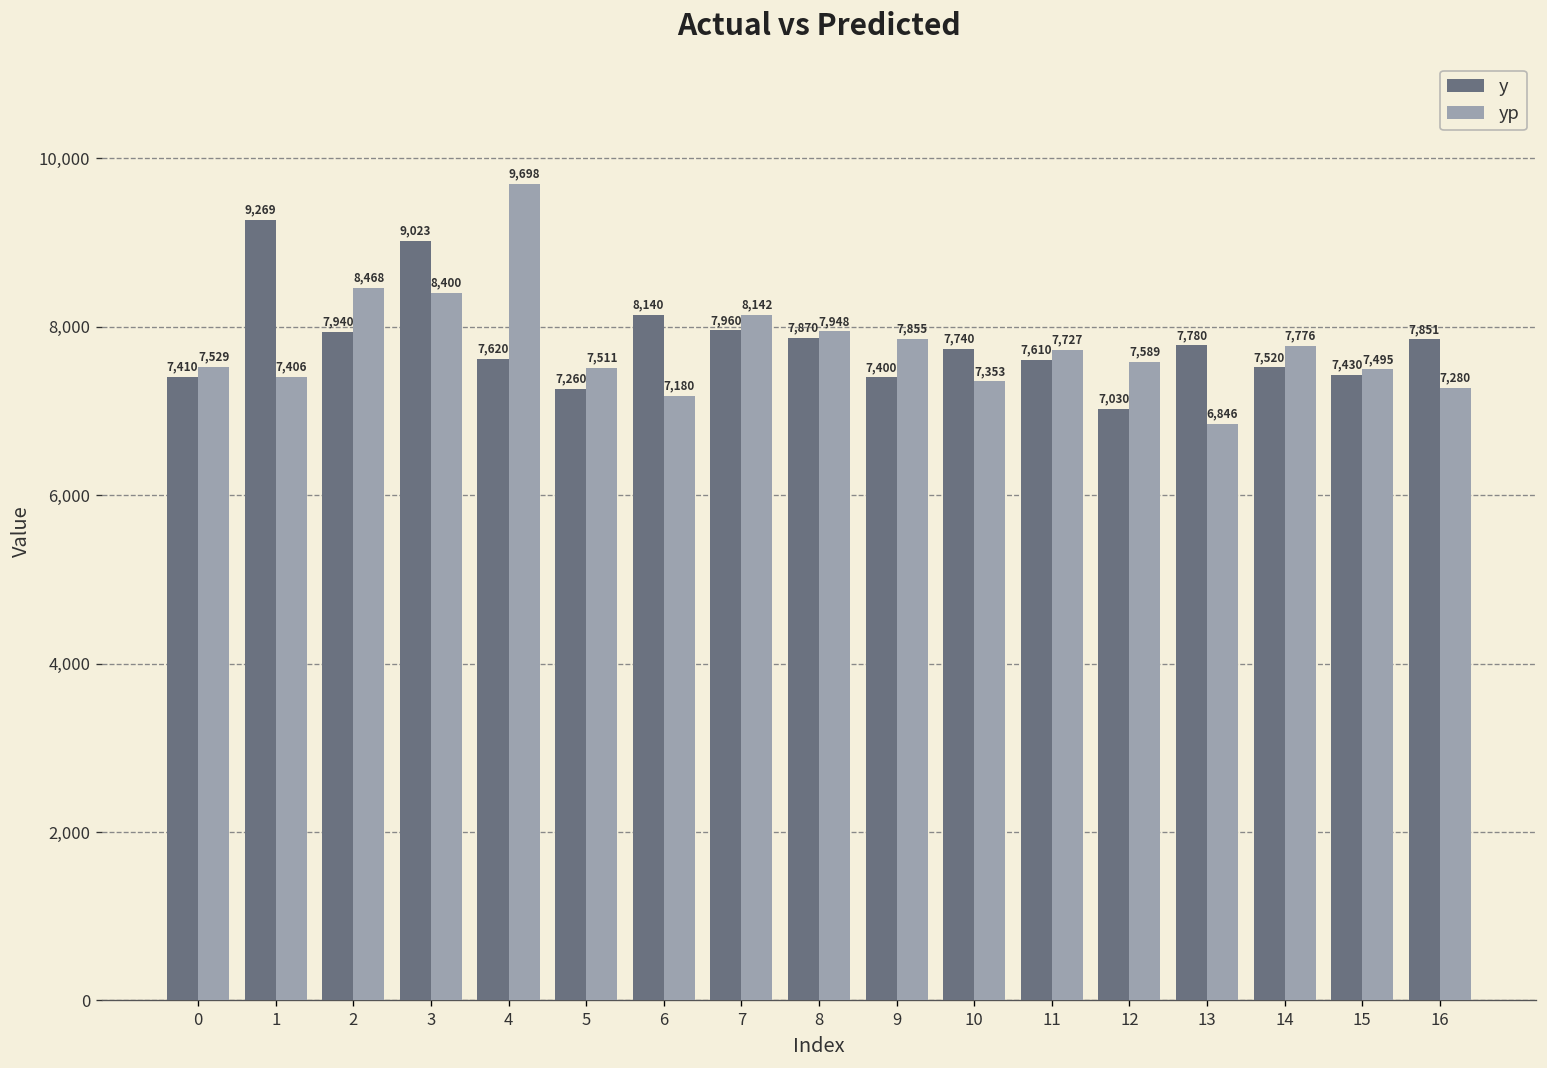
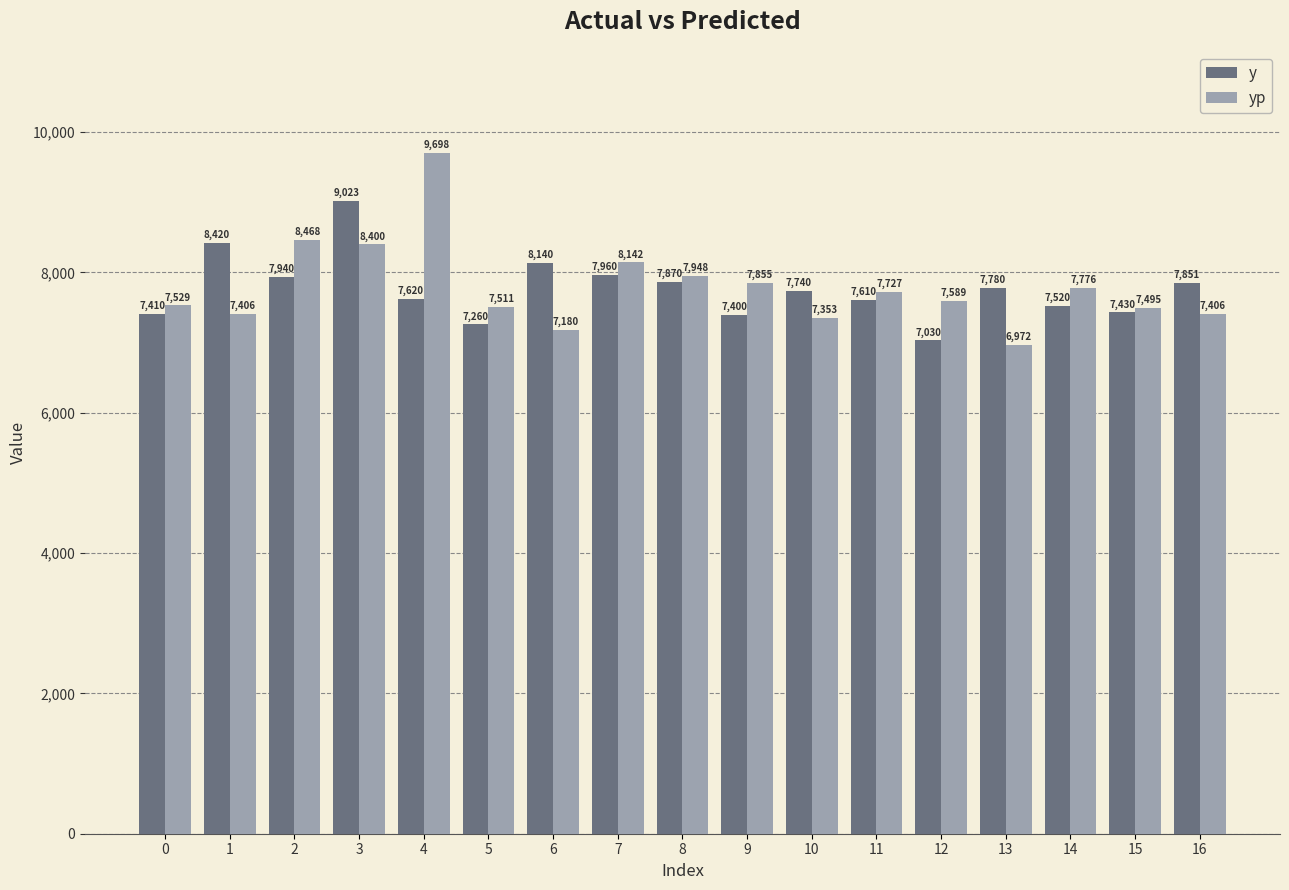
y, 1: 9,269 -> 8,420
yp, 13: 6,846 -> 6,972
yp, 16: 7,280 -> 7,406
